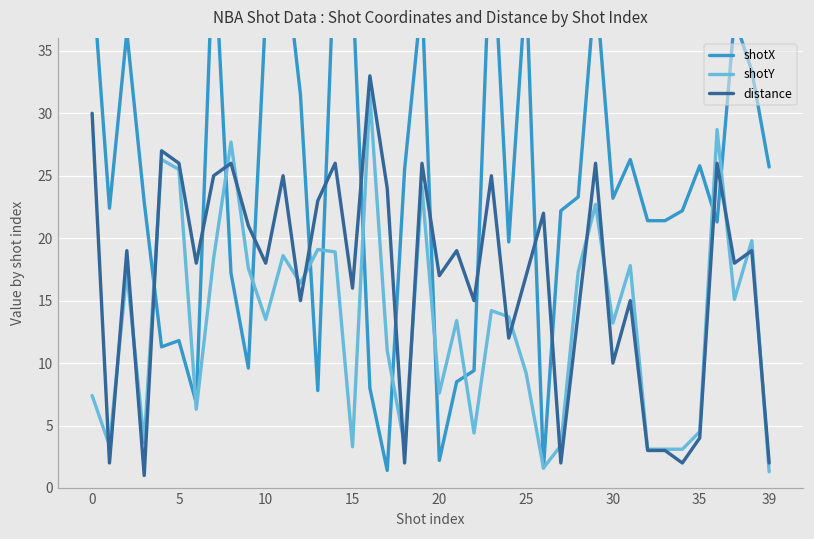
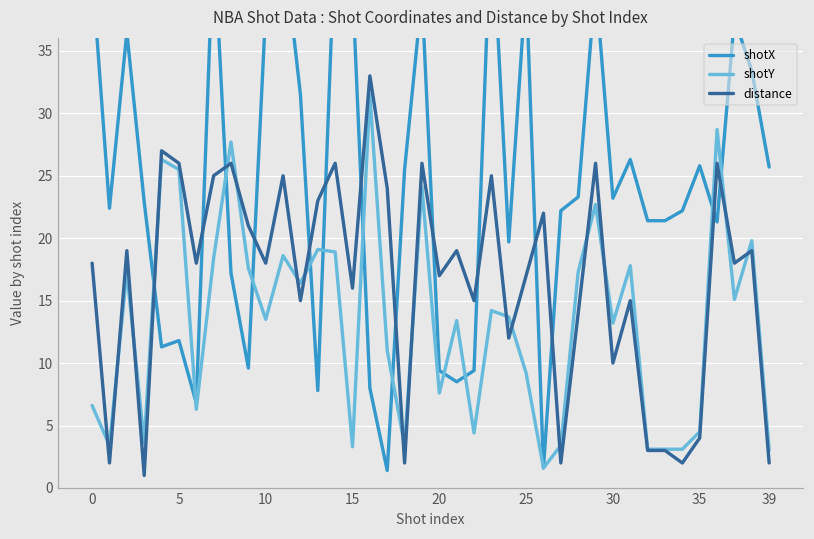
shotY, 0: 7.4 -> 6.6
distance, 0: 30 -> 18
shotX, 20: 2.2 -> 9.4
shotY, 39: 1.3 -> 3.0
